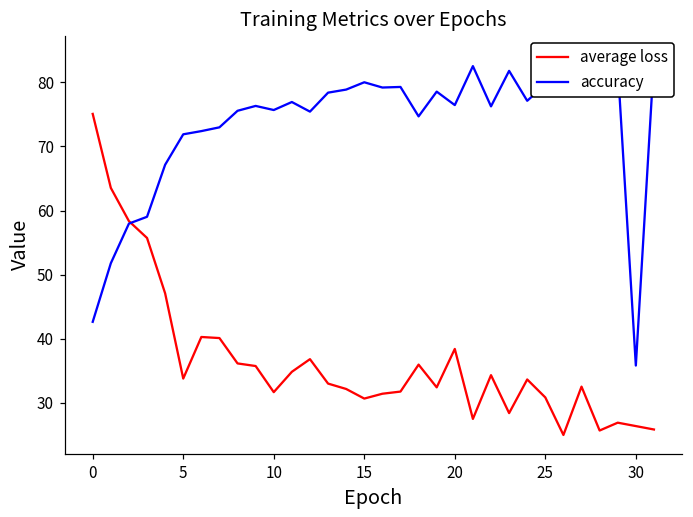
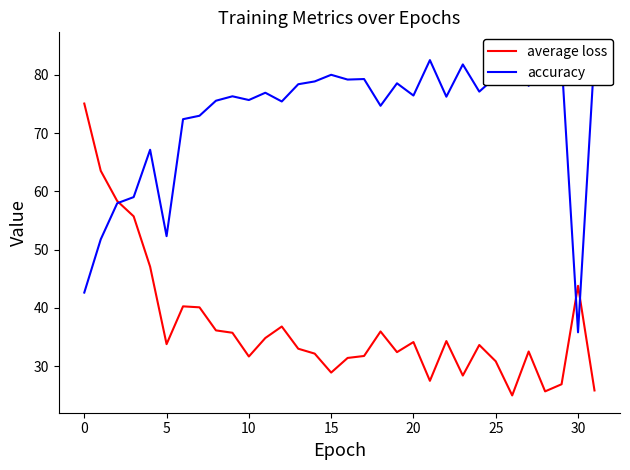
accuracy, 5: 72 -> 52
average loss, 15: 31 -> 29
average loss, 20: 38 -> 34
average loss, 30: 26 -> 44
